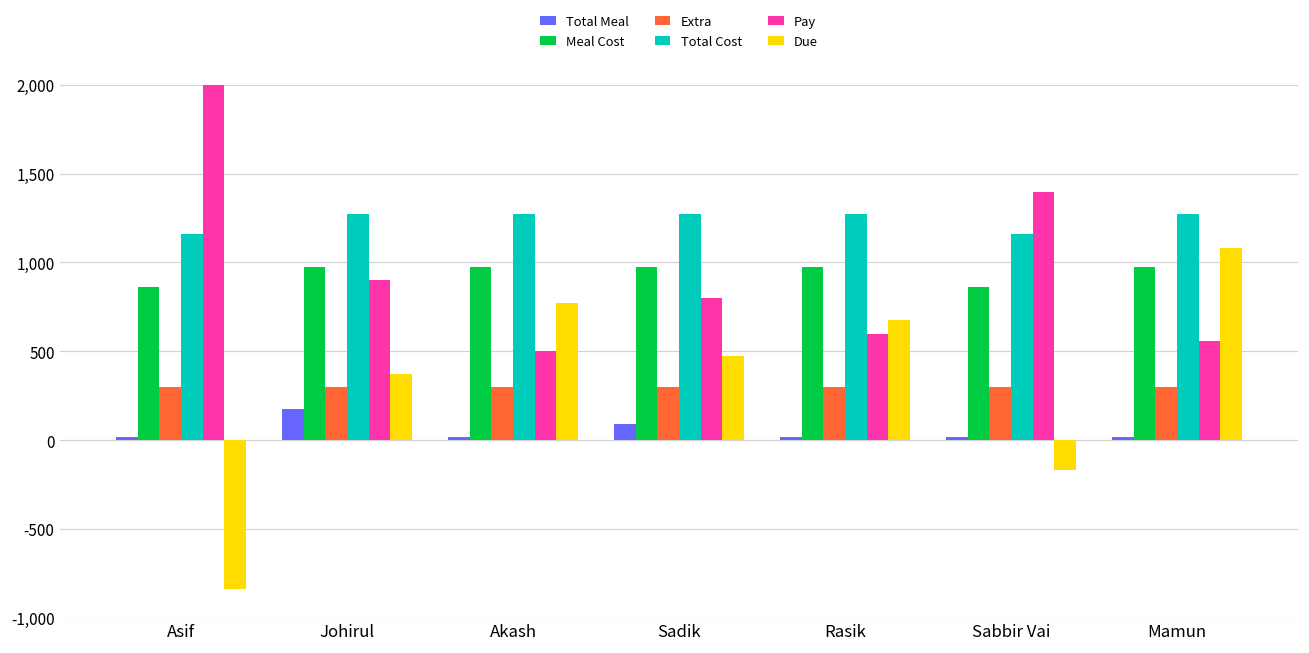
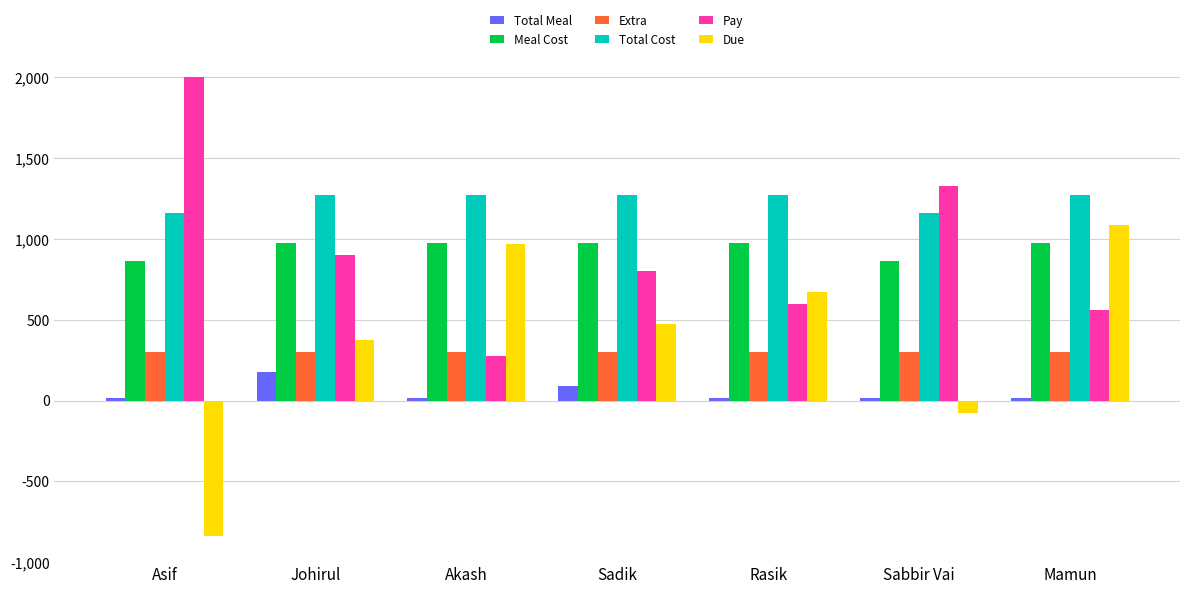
Pay, Akash: 500 -> 280
Due, Akash: 770 -> 970
Pay, Sabbir Vai: 1,390 -> 1,330
Due, Sabbir Vai: -170 -> -80
